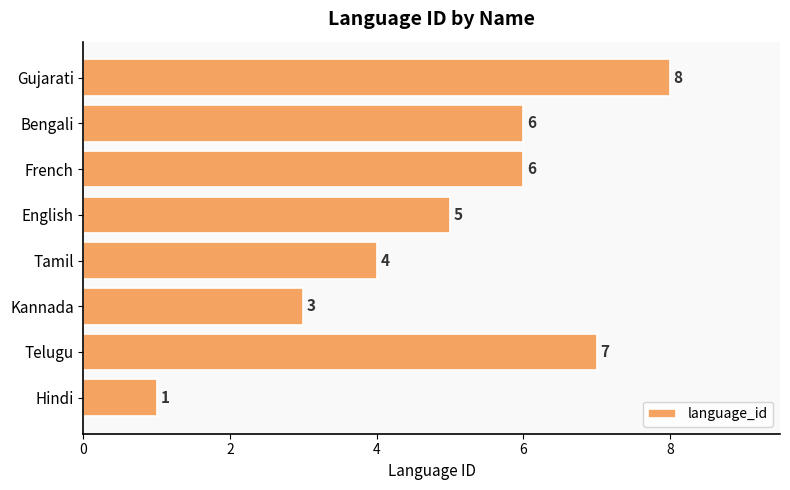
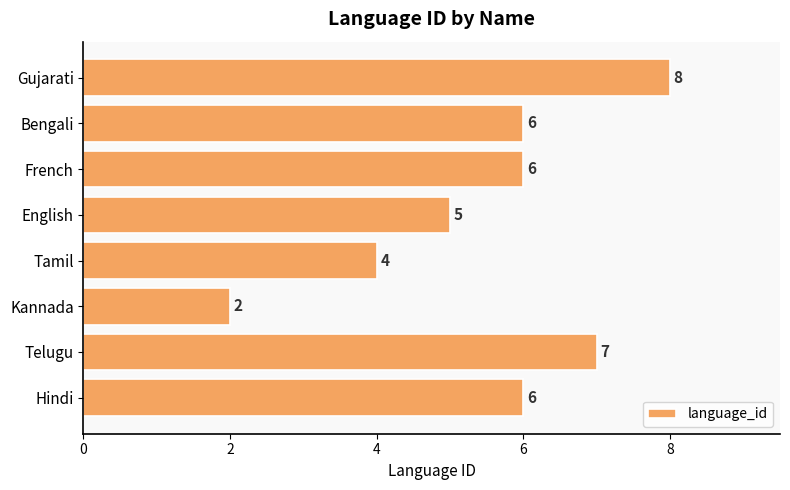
Kannada: 3 -> 2
Hindi: 1 -> 6
